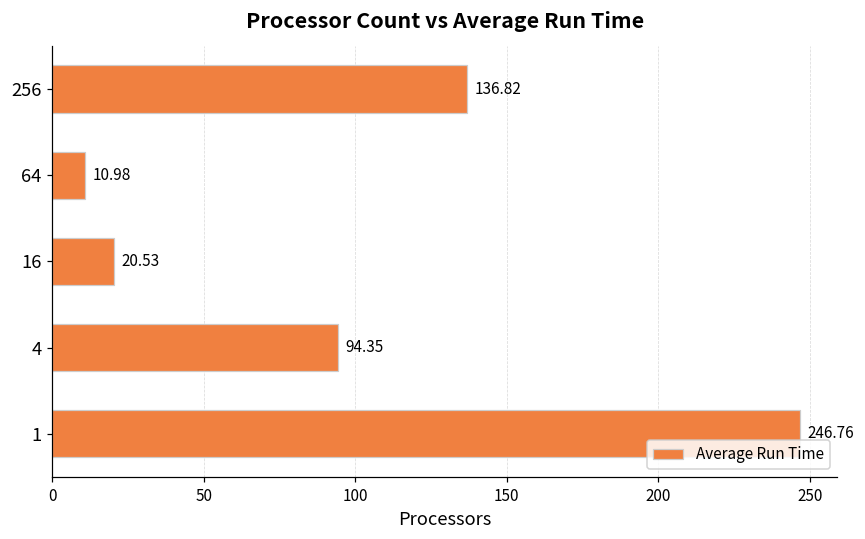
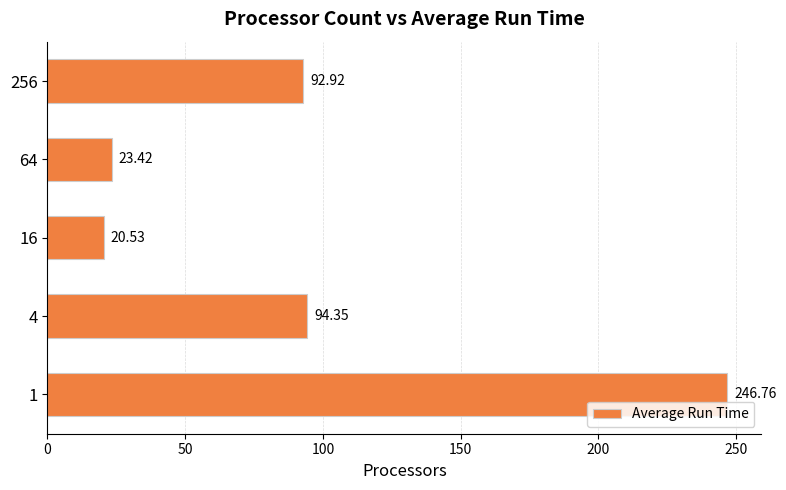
256: 136.82 -> 92.92
64: 10.98 -> 23.42
